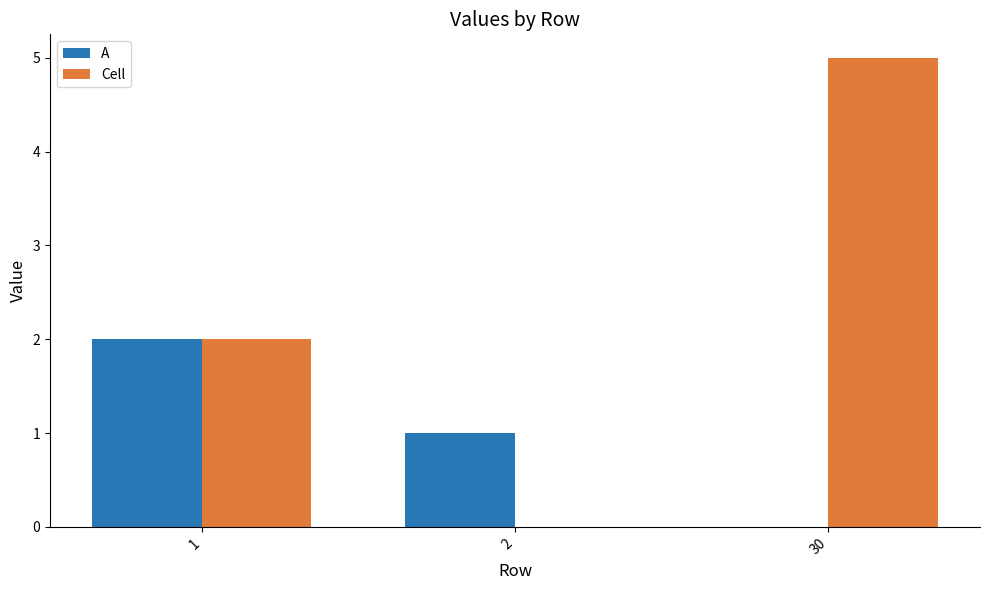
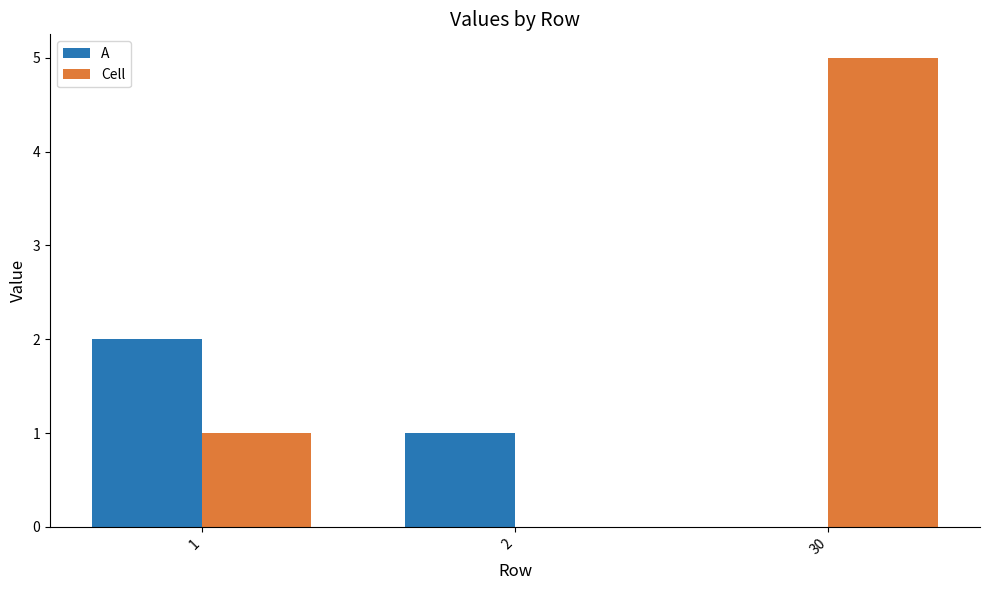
Cell, 1: 2 -> 1
